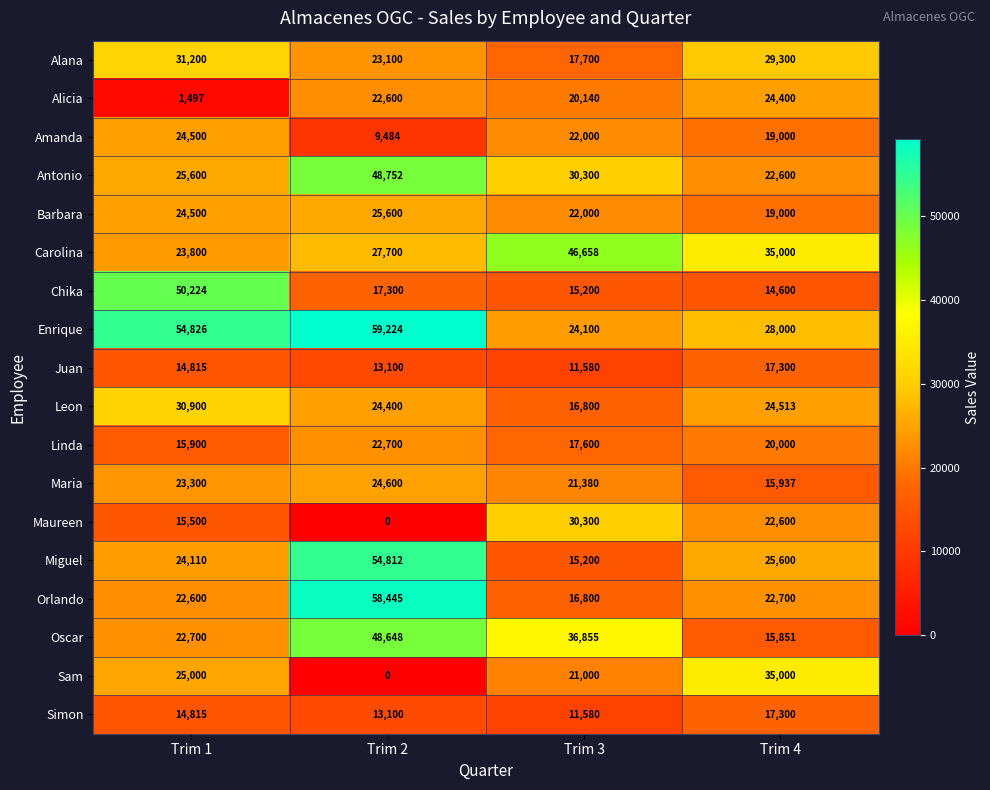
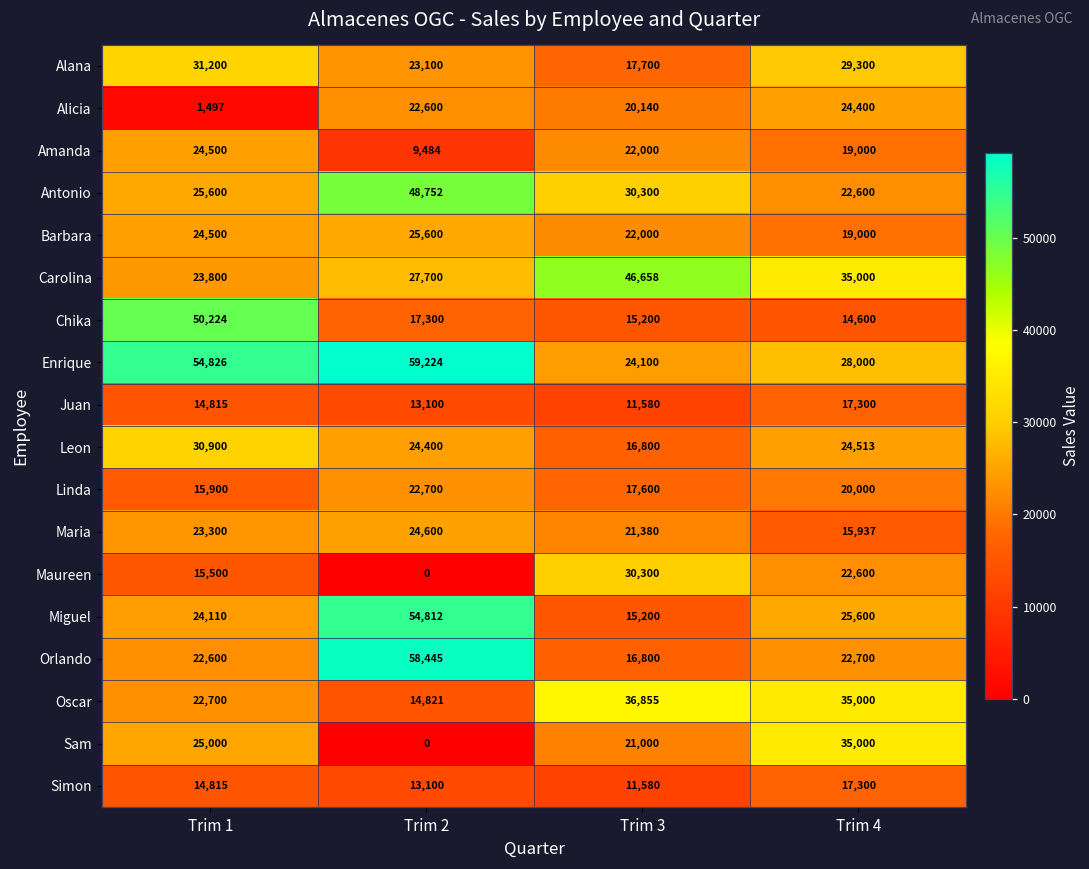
Oscar, Trim 2: 48,648 -> 14,821
Oscar, Trim 4: 15,851 -> 35,000
